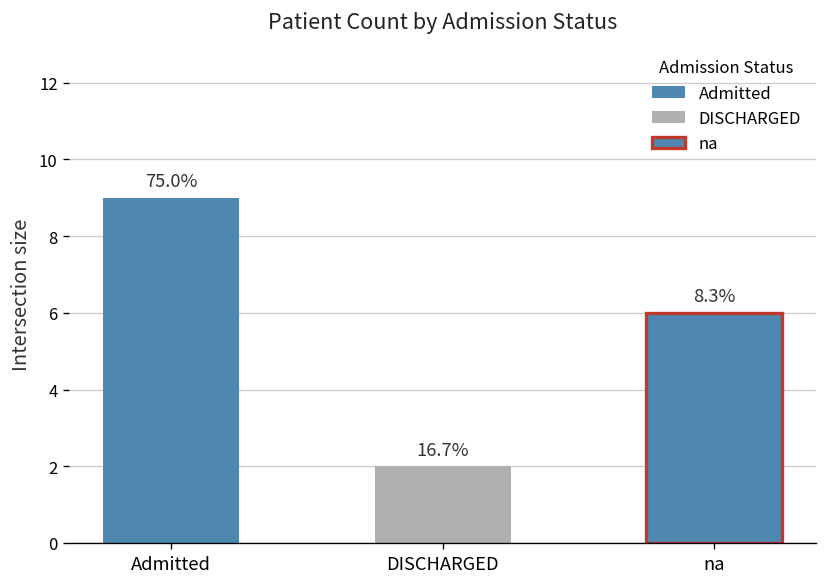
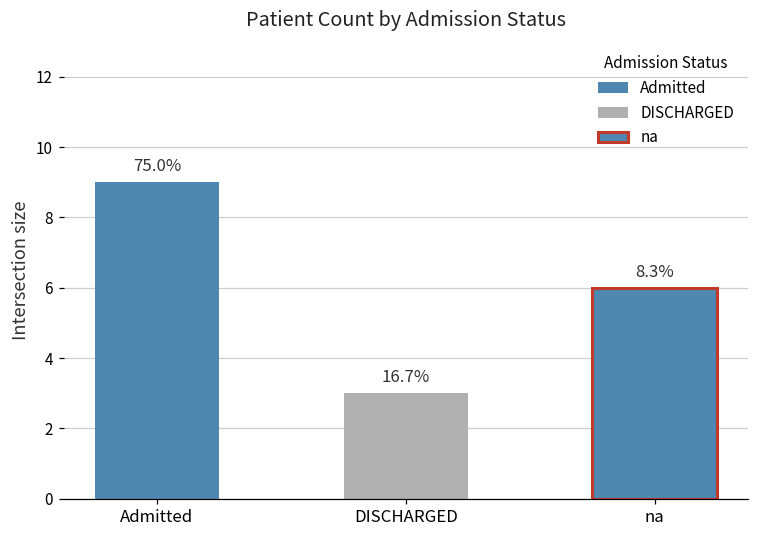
DISCHARGED: 2 -> 3
